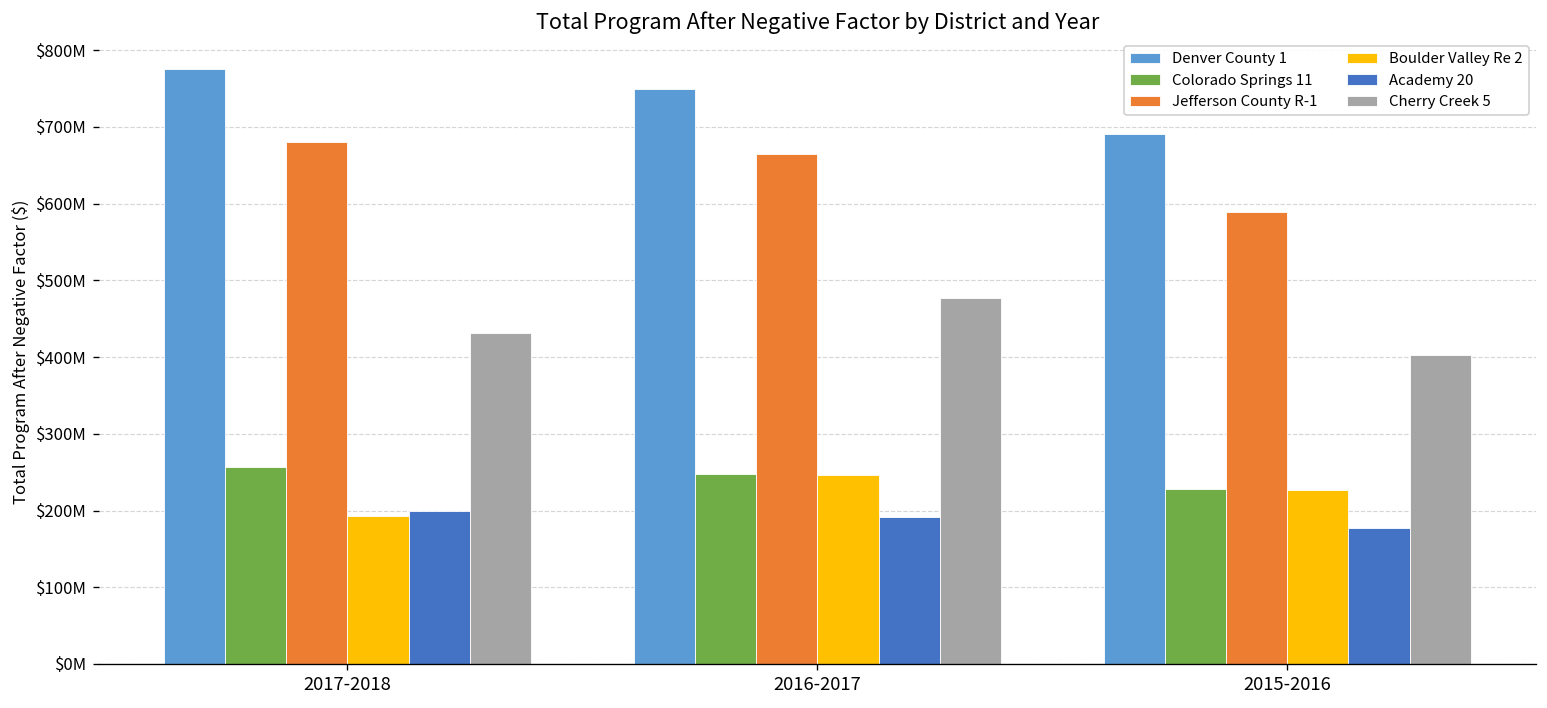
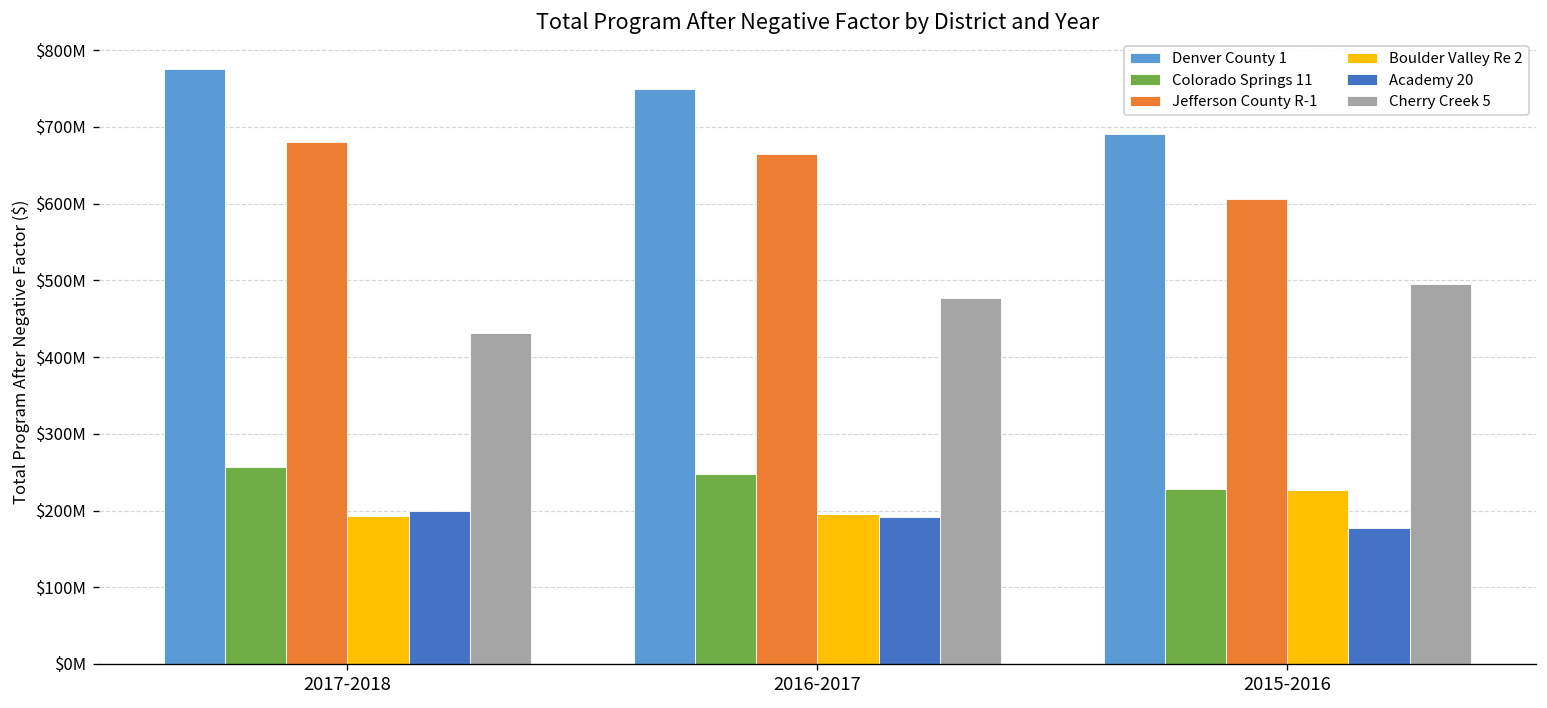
Boulder Valley Re 2, 2016-2017: $250000000 -> $200000000
Jefferson County R-1, 2015-2016: $590000000 -> $610000000
Cherry Creek 5, 2015-2016: $400000000 -> $500000000
